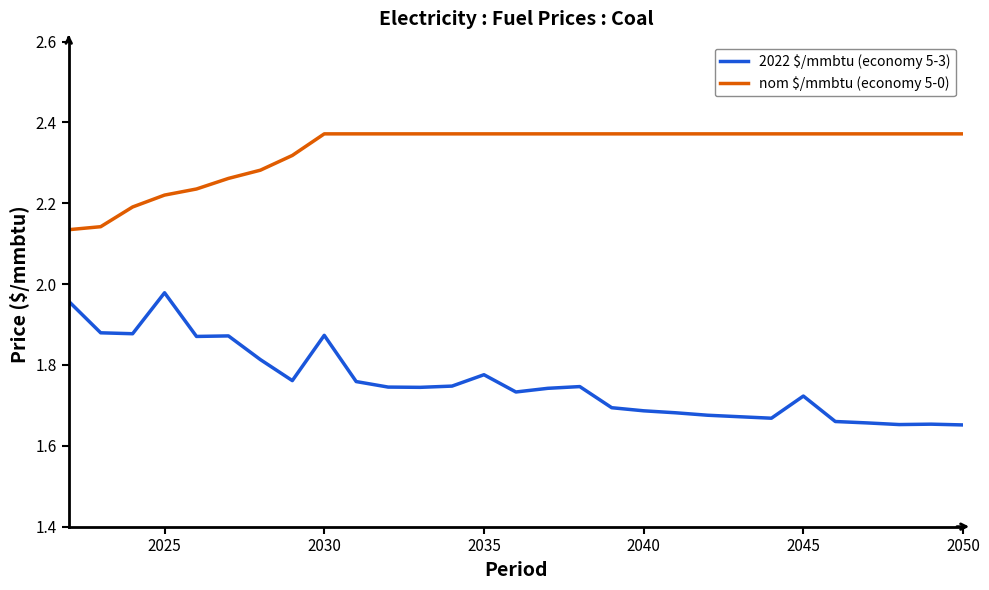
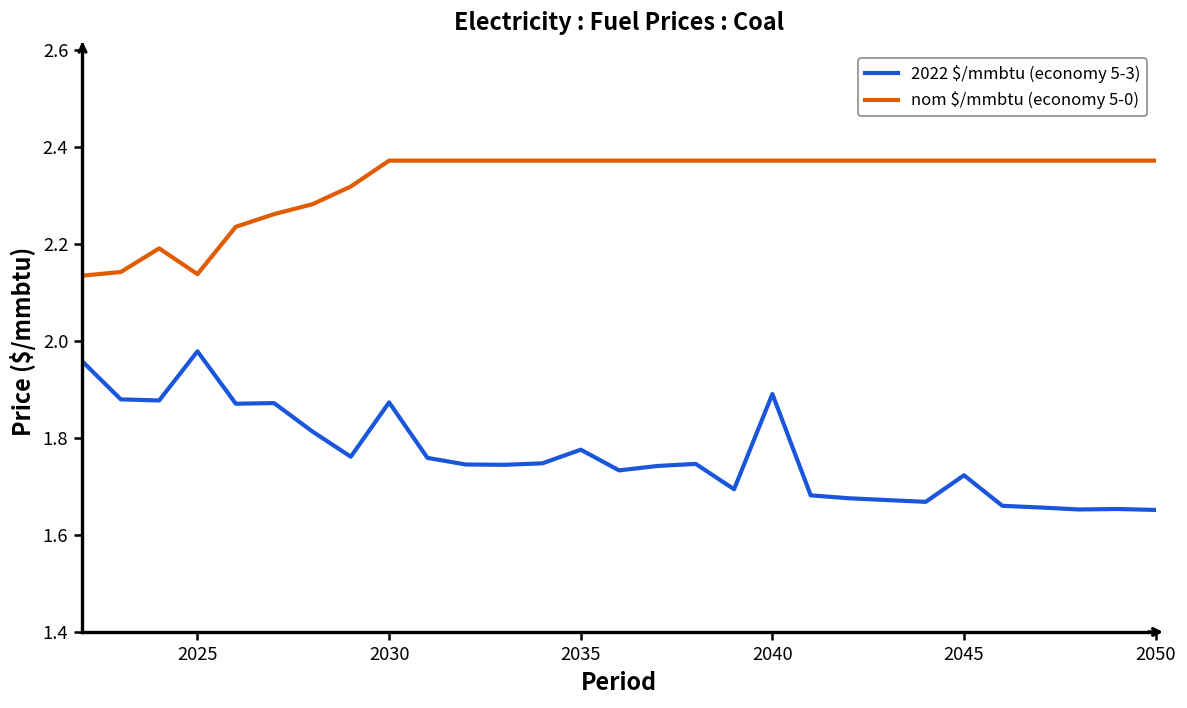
nom $/mmbtu (economy 5-0), 2025: 2.22 -> 2.14
2022 $/mmbtu (economy 5-3), 2040: 1.69 -> 1.89
